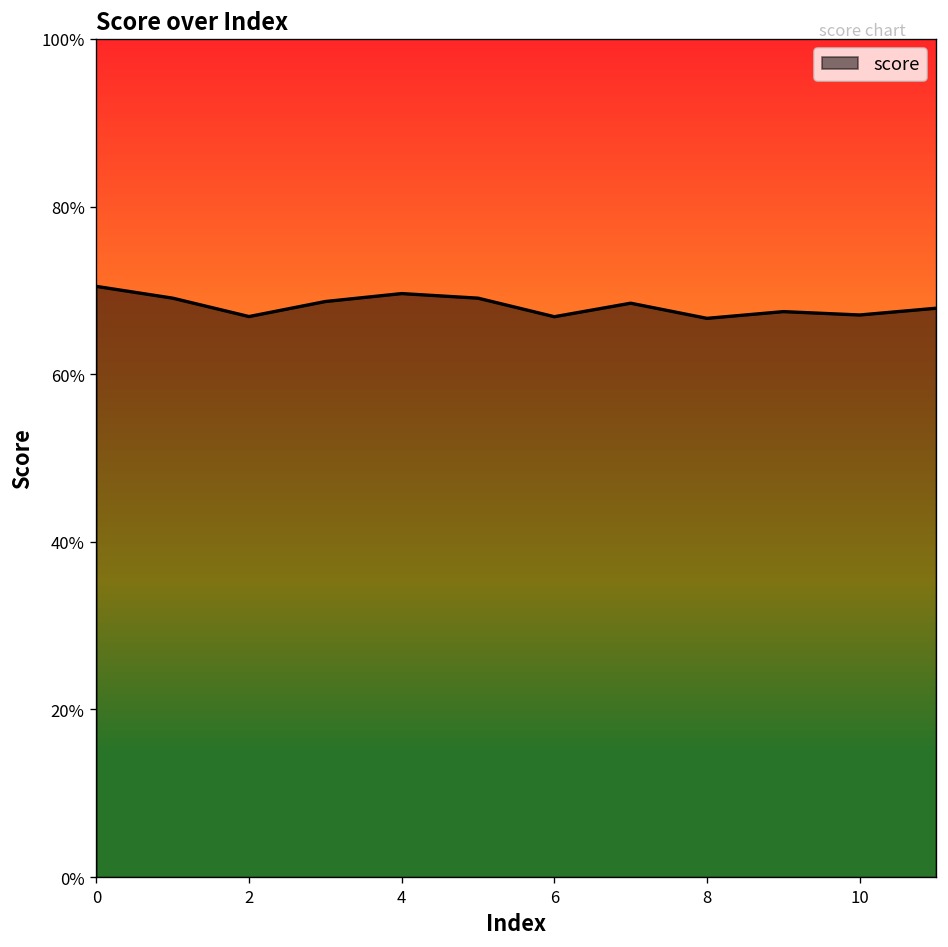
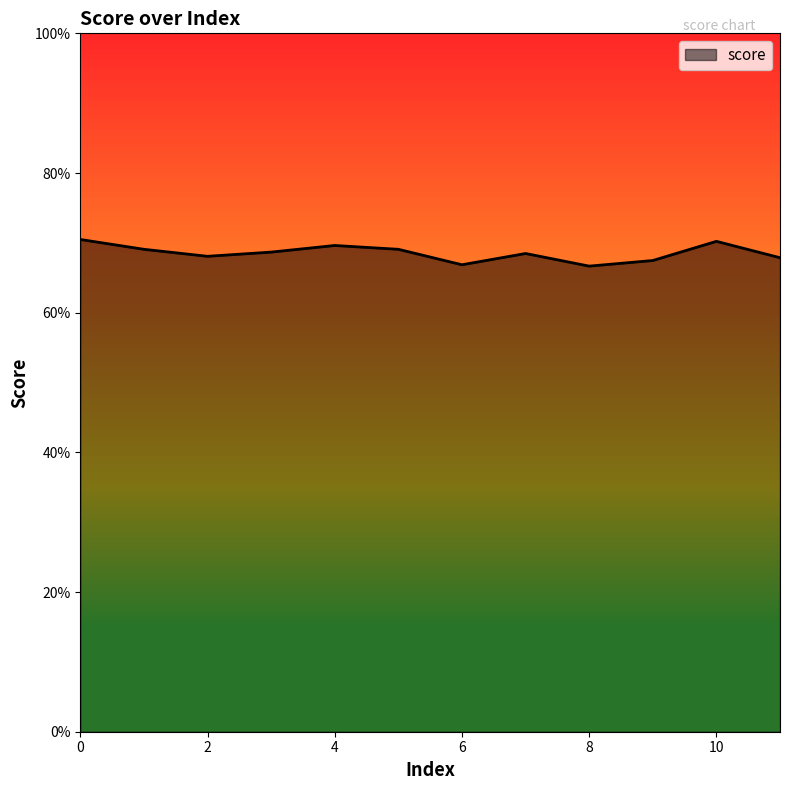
2: 67% -> 68%
10: 67% -> 70%
